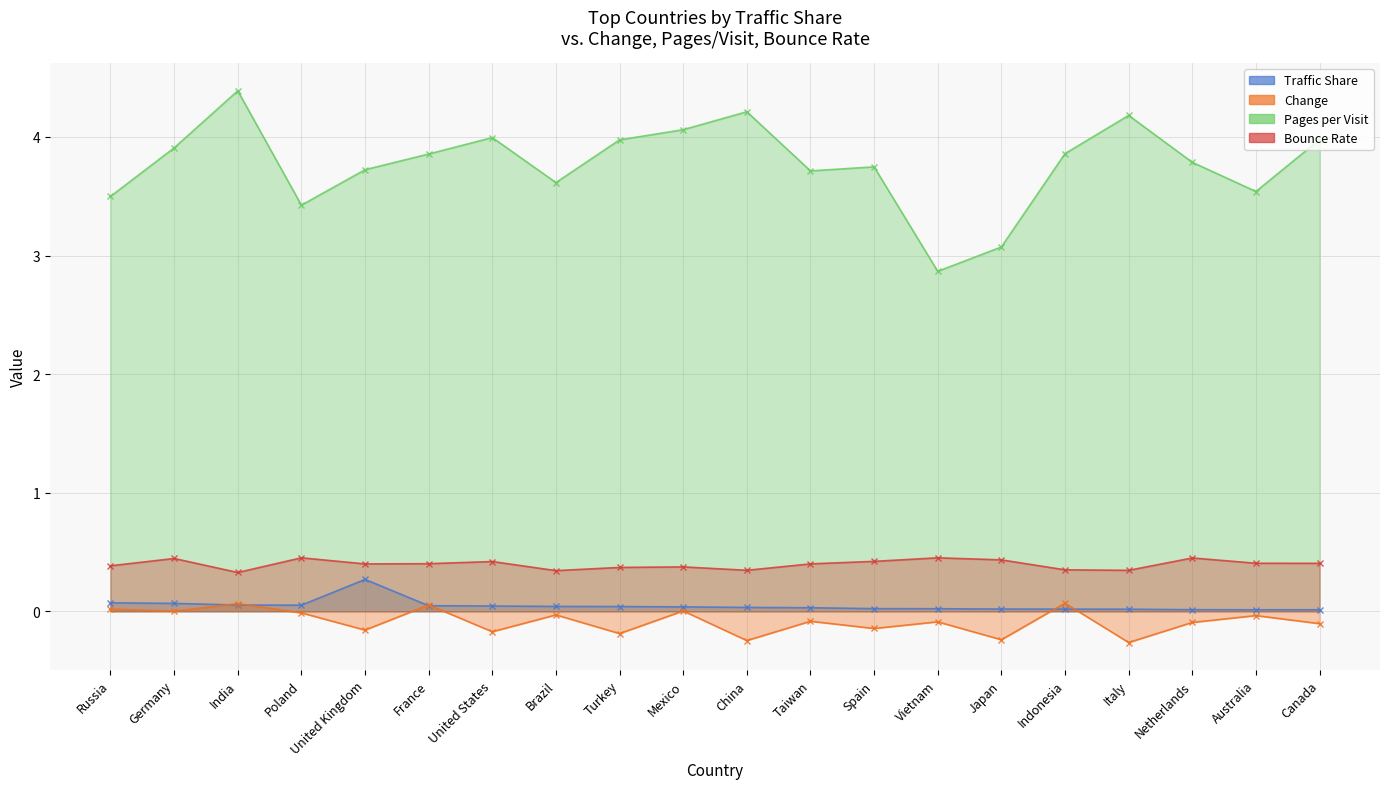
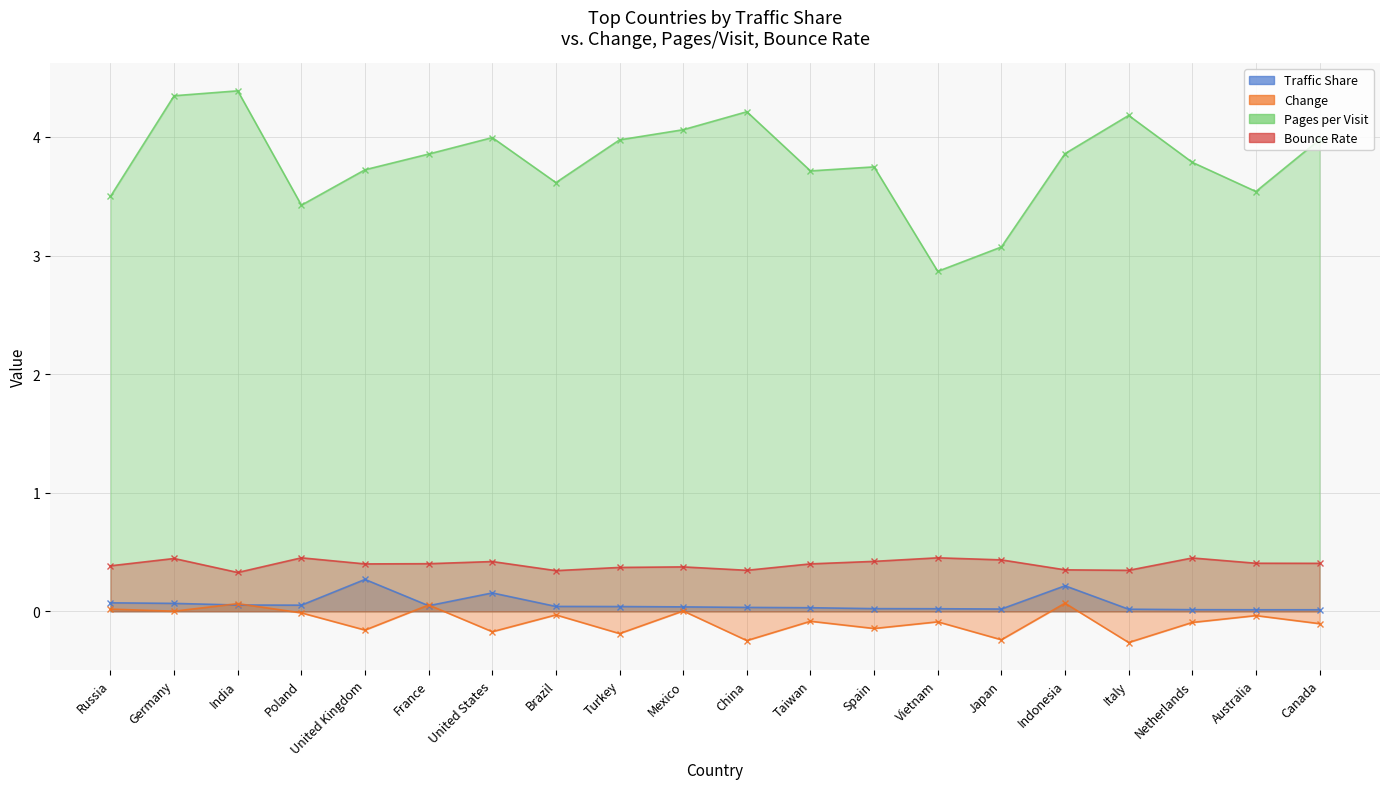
Pages per Visit, Germany: 3.91 -> 4.35
Traffic Share, United States: 0.04 -> 0.15
Traffic Share, Indonesia: 0.02 -> 0.21
